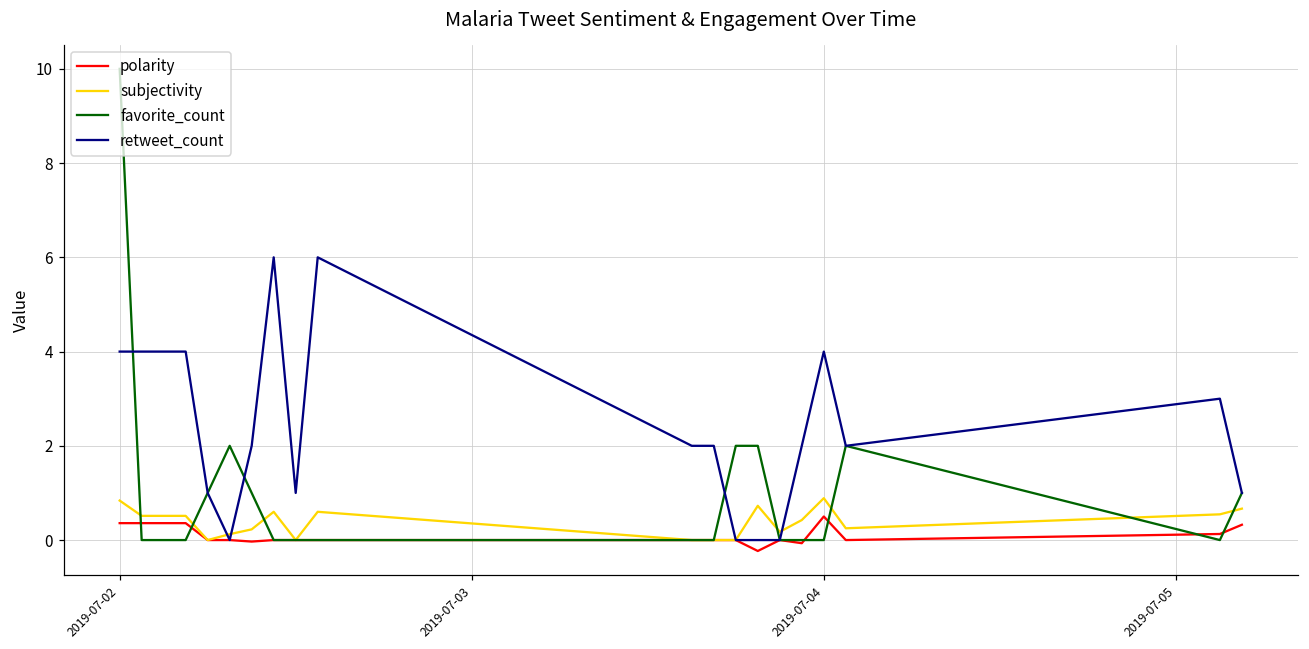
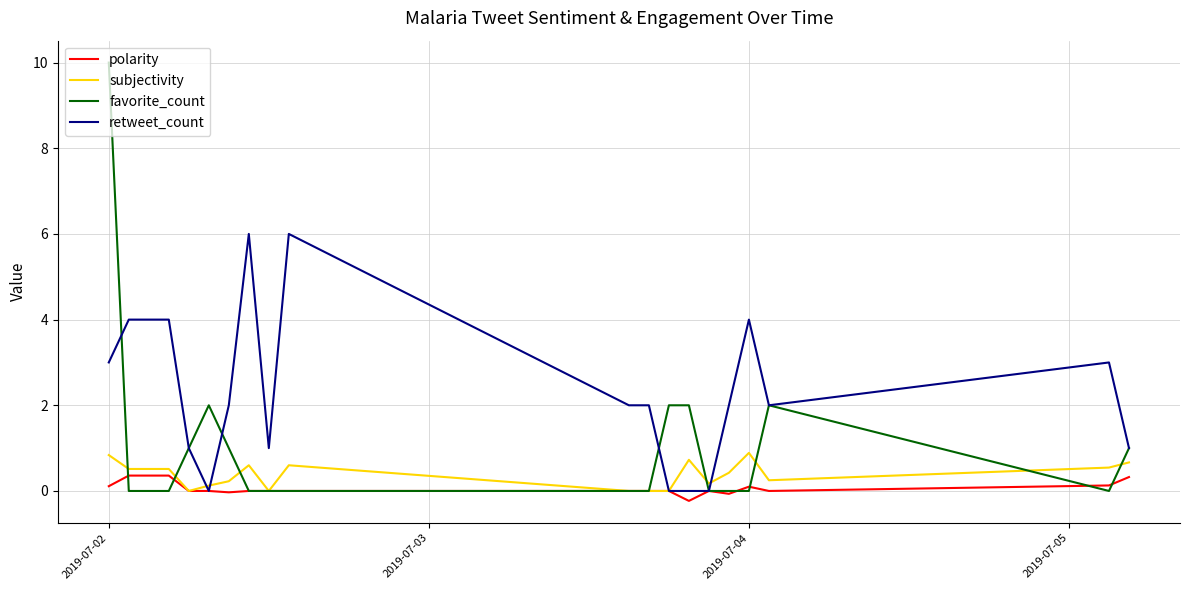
polarity, 2019-07-02: 0.4 -> 0.1
retweet_count, 2019-07-02: 4 -> 3
polarity, 2019-07-04: 0.5 -> 0.1
